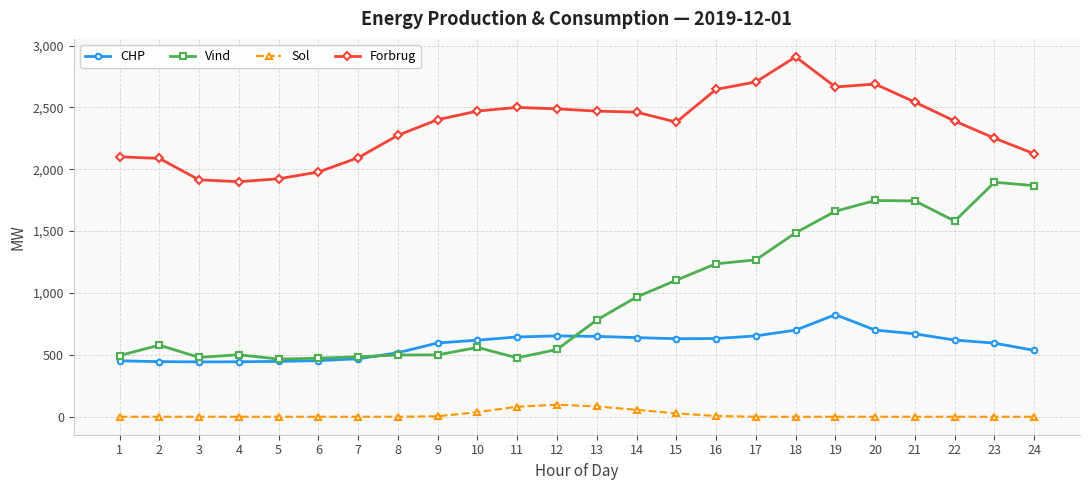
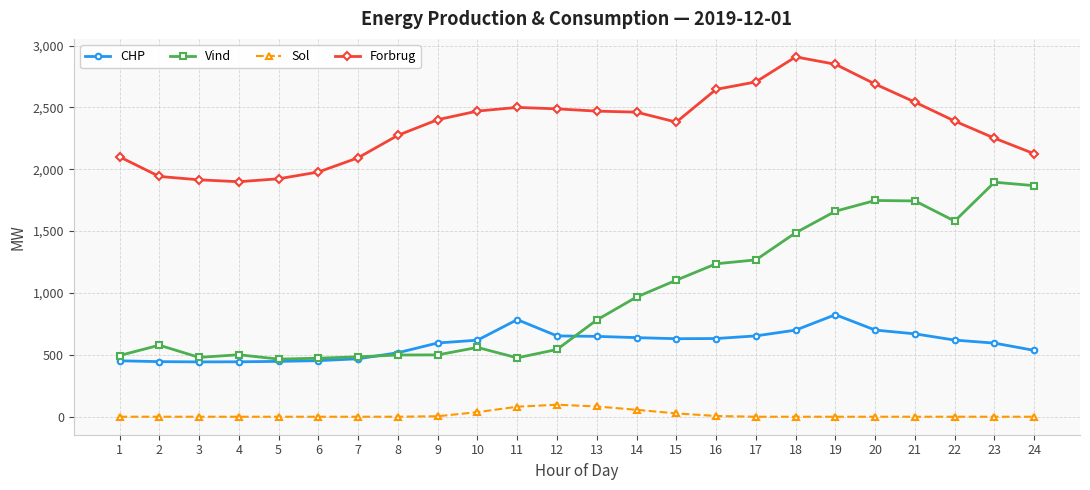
Forbrug, 2: 2,090 -> 1,940
CHP, 11: 640 -> 780
Forbrug, 19: 2,670 -> 2,850
